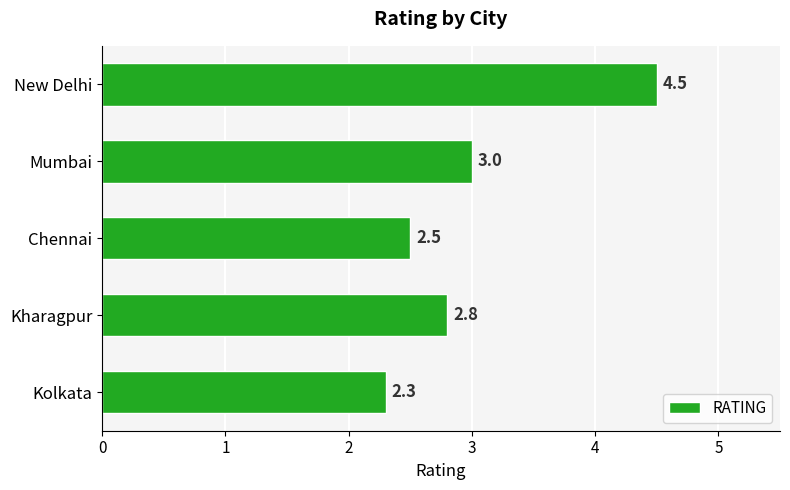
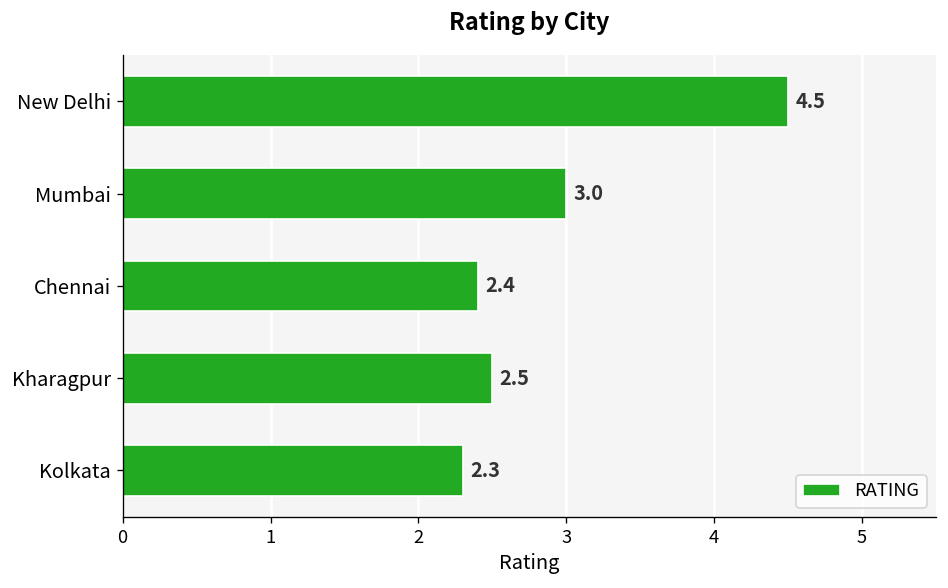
Chennai: 2.5 -> 2.4
Kharagpur: 2.8 -> 2.5
